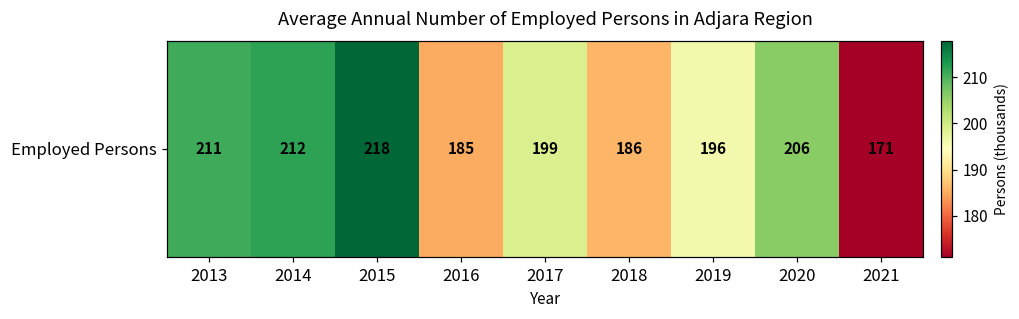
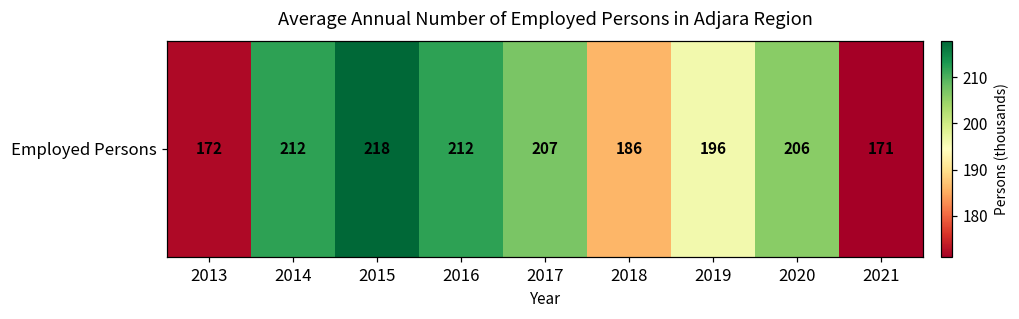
Employed Persons, 2013: 211 -> 172
Employed Persons, 2016: 185 -> 212
Employed Persons, 2017: 199 -> 207
